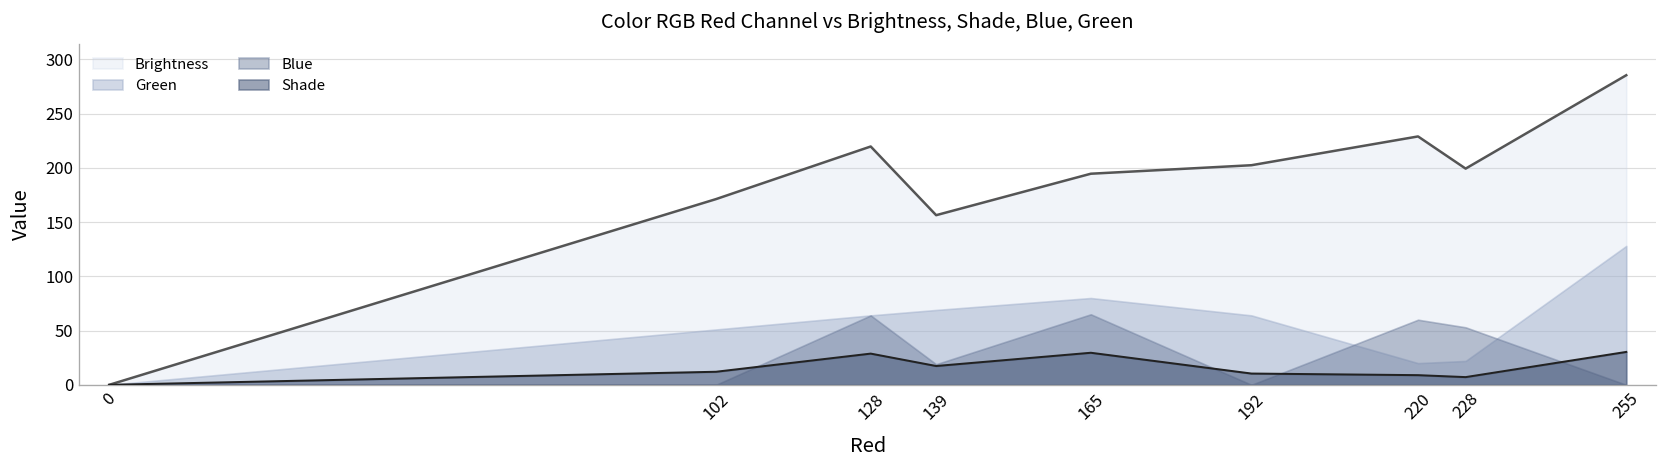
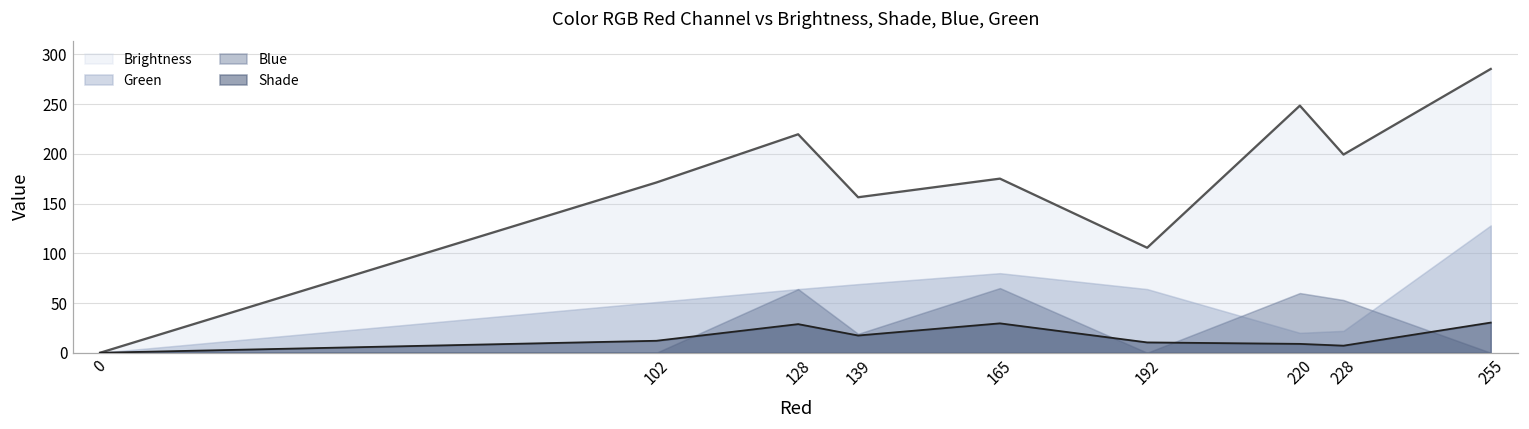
Brightness, 165: 190 -> 180
Brightness, 192: 200 -> 110
Brightness, 220: 230 -> 250
